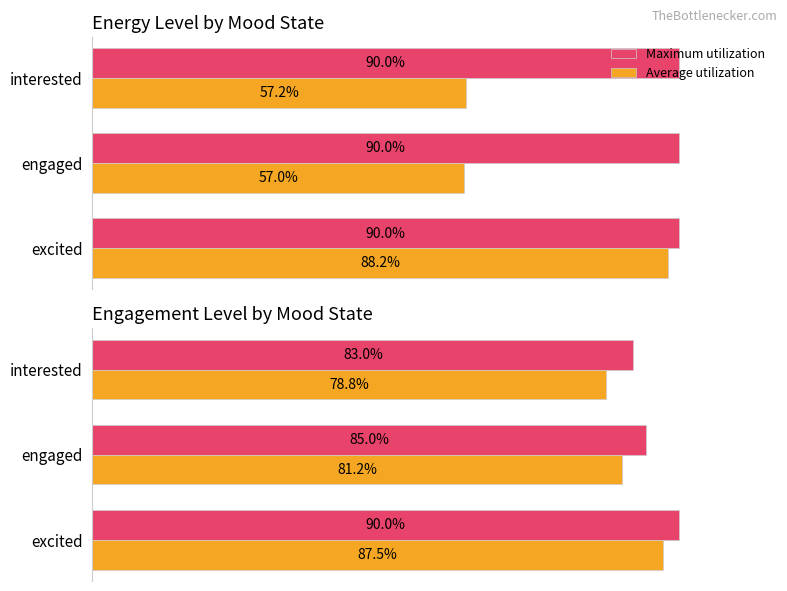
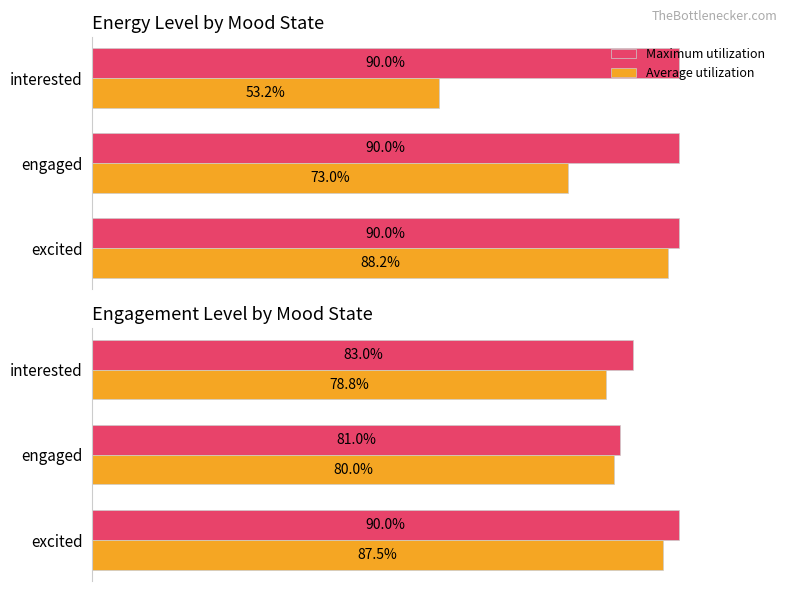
Energy Level by Mood State, Average utilization, interested: 57.2% -> 53.2%
Energy Level by Mood State, Average utilization, engaged: 57.0% -> 73.0%
Engagement Level by Mood State, Maximum utilization, engaged: 85.0% -> 81.0%
Engagement Level by Mood State, Average utilization, engaged: 81.2% -> 80.0%
